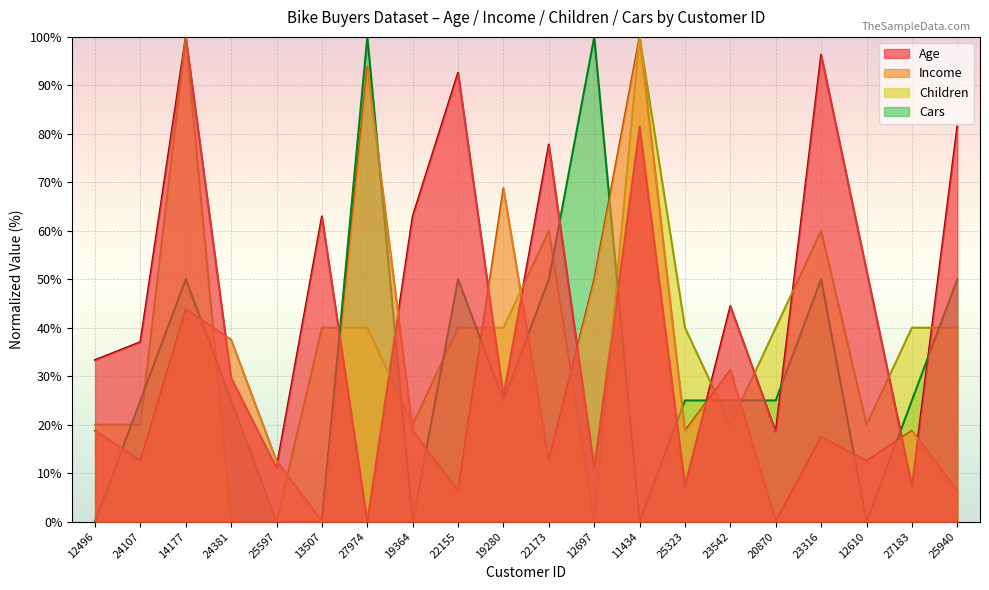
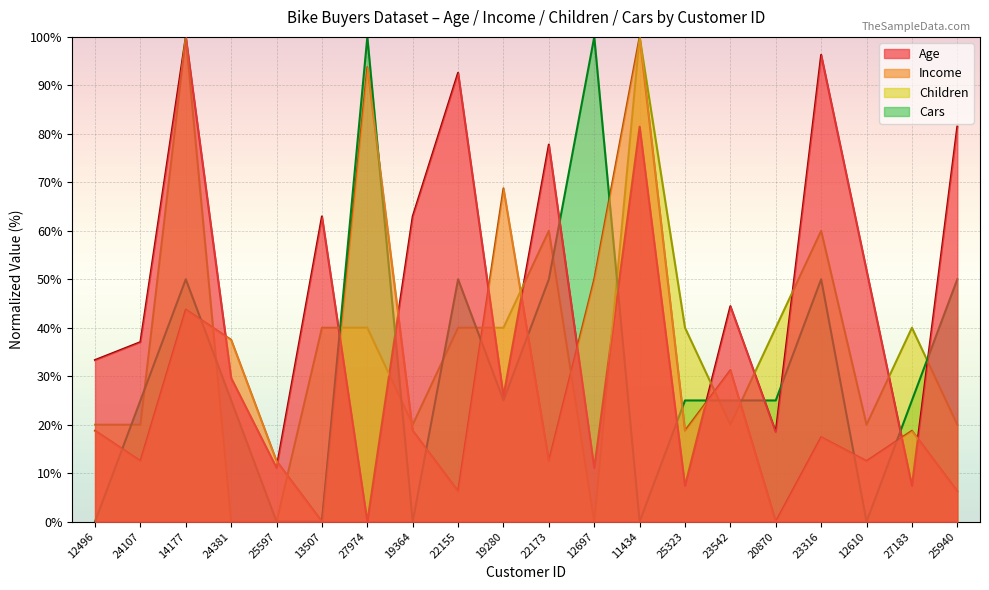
Children, 25940: 40% -> 20%
